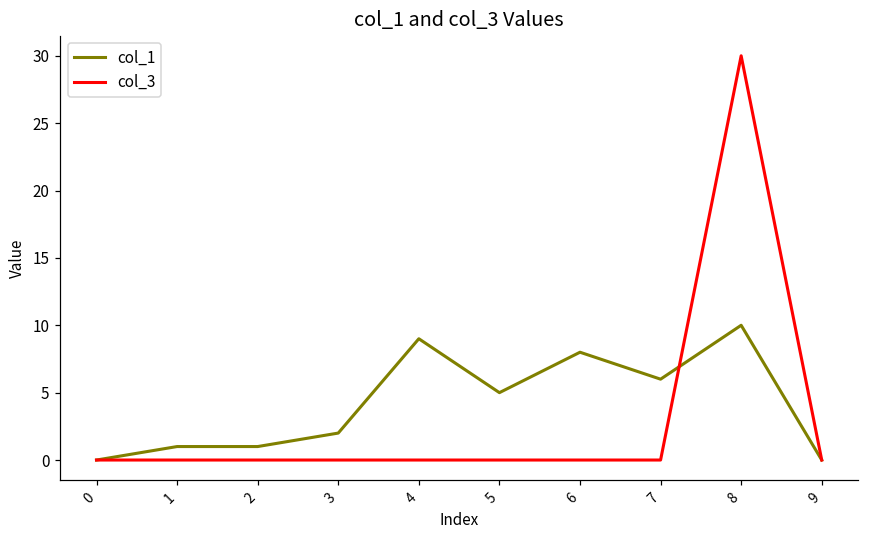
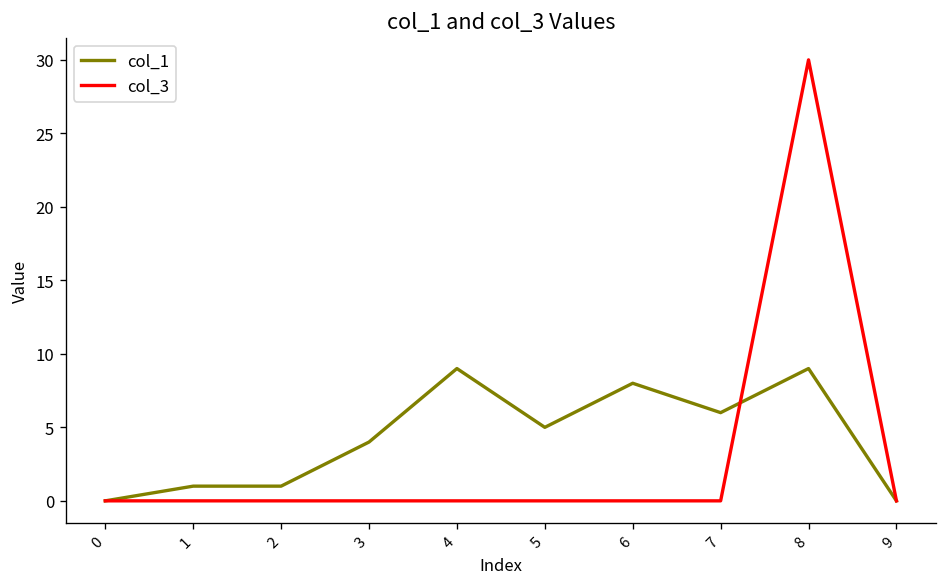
col_1, 3: 2 -> 4
col_1, 8: 10 -> 9
